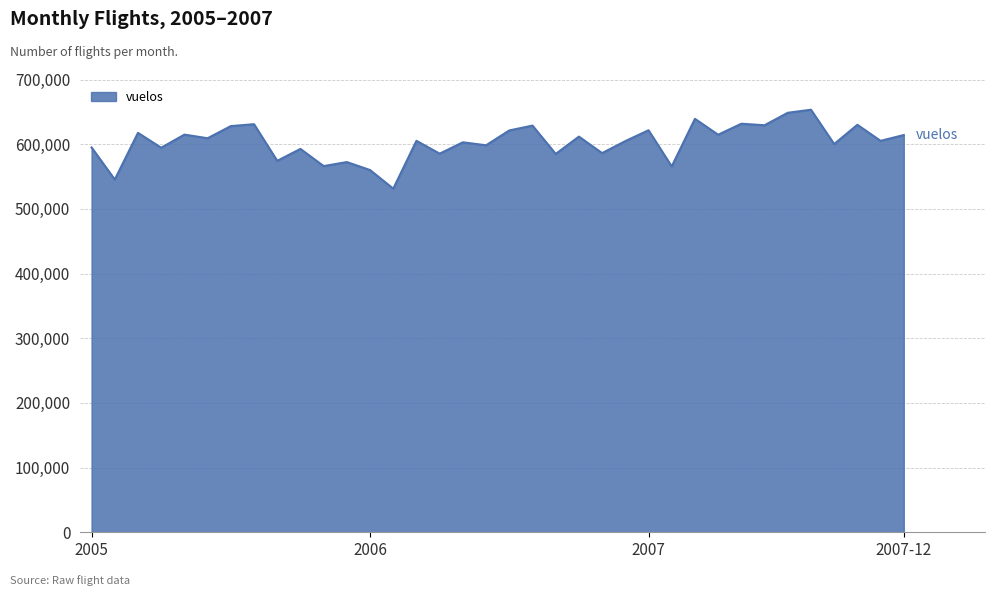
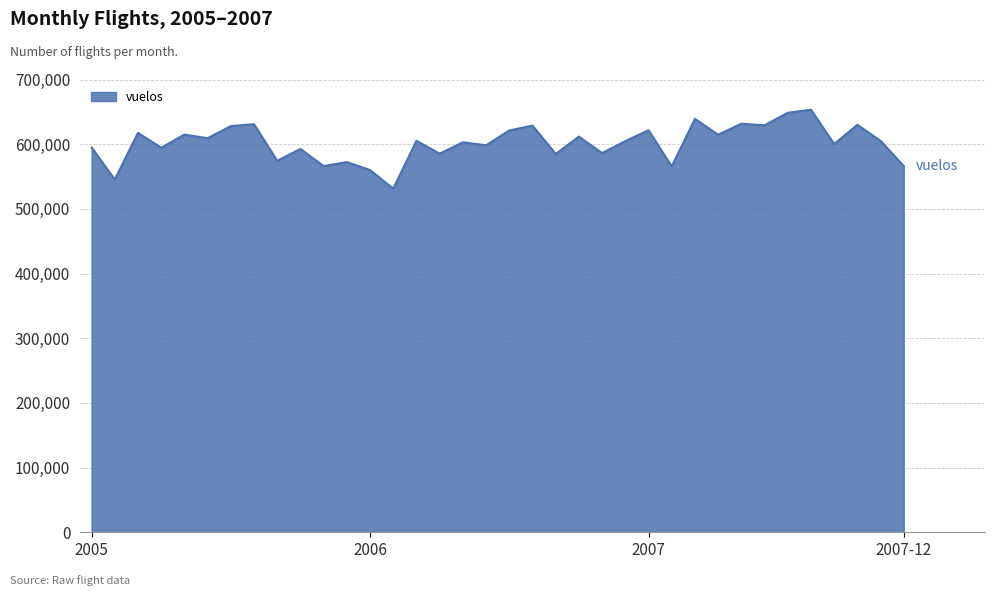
2007-12: 610,000 -> 570,000
